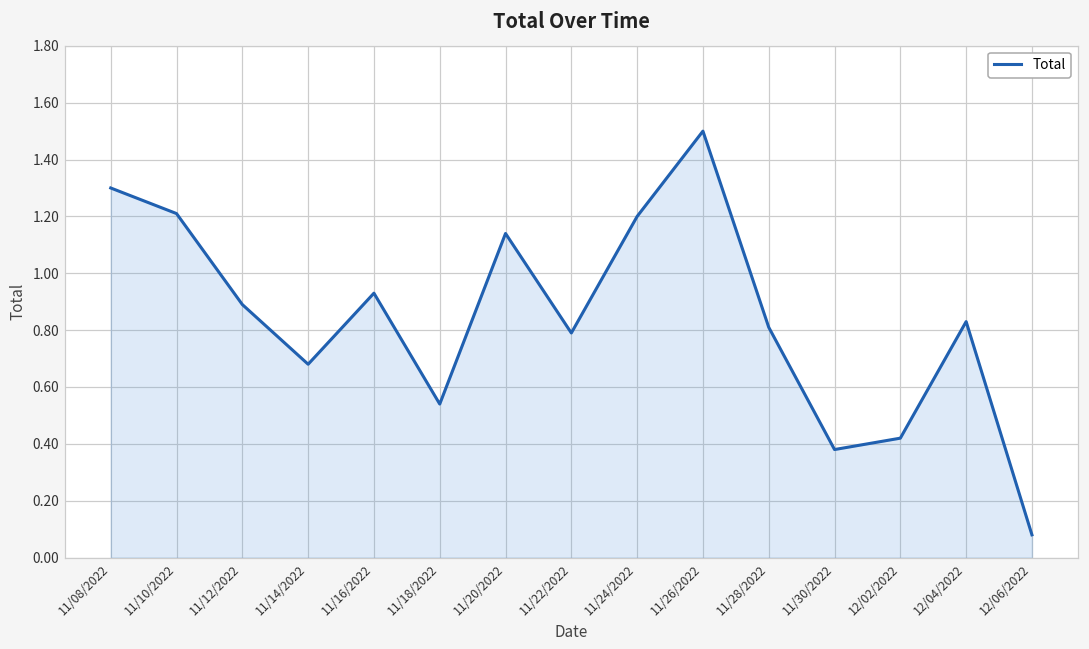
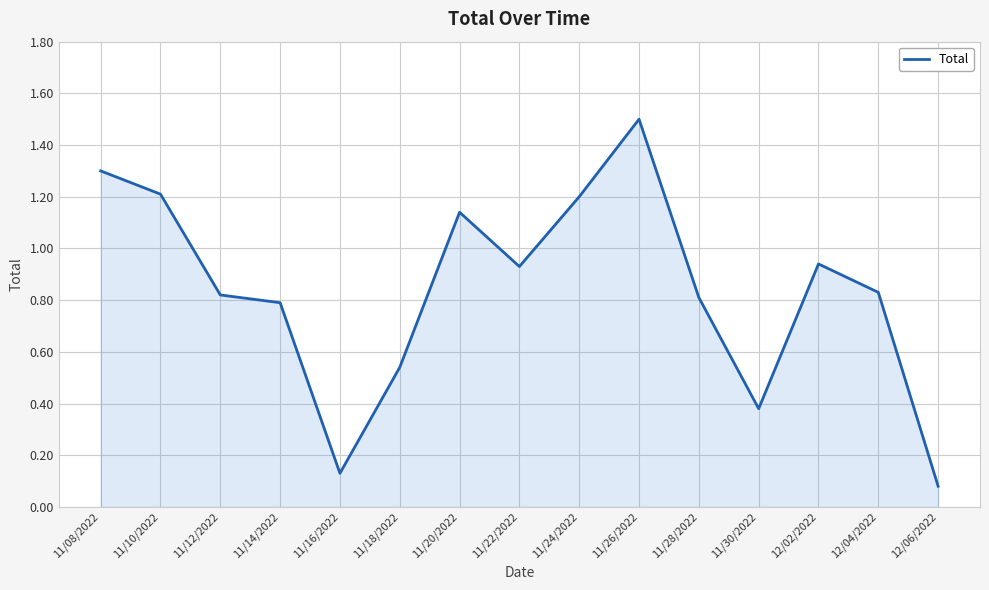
11/12/2022: 0.89 -> 0.82
11/14/2022: 0.68 -> 0.79
11/16/2022: 0.93 -> 0.13
11/22/2022: 0.79 -> 0.93
12/02/2022: 0.42 -> 0.94
